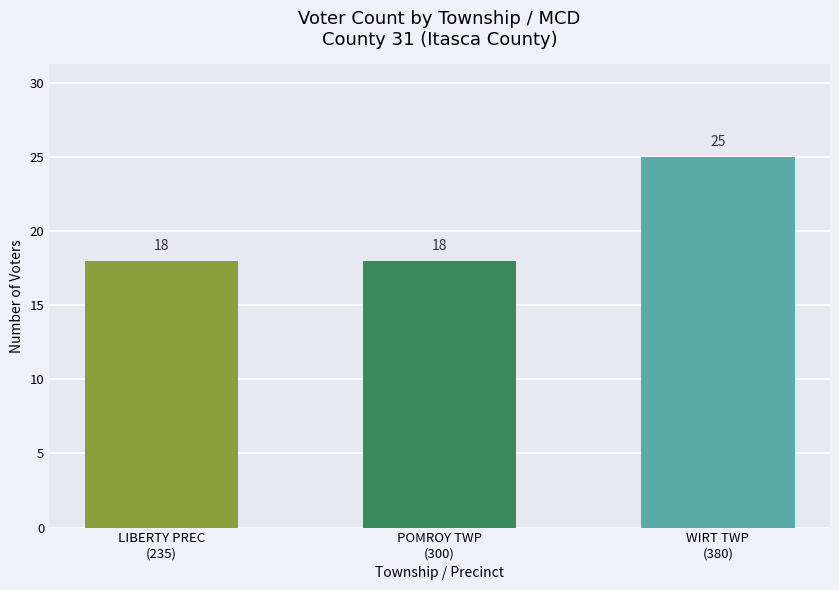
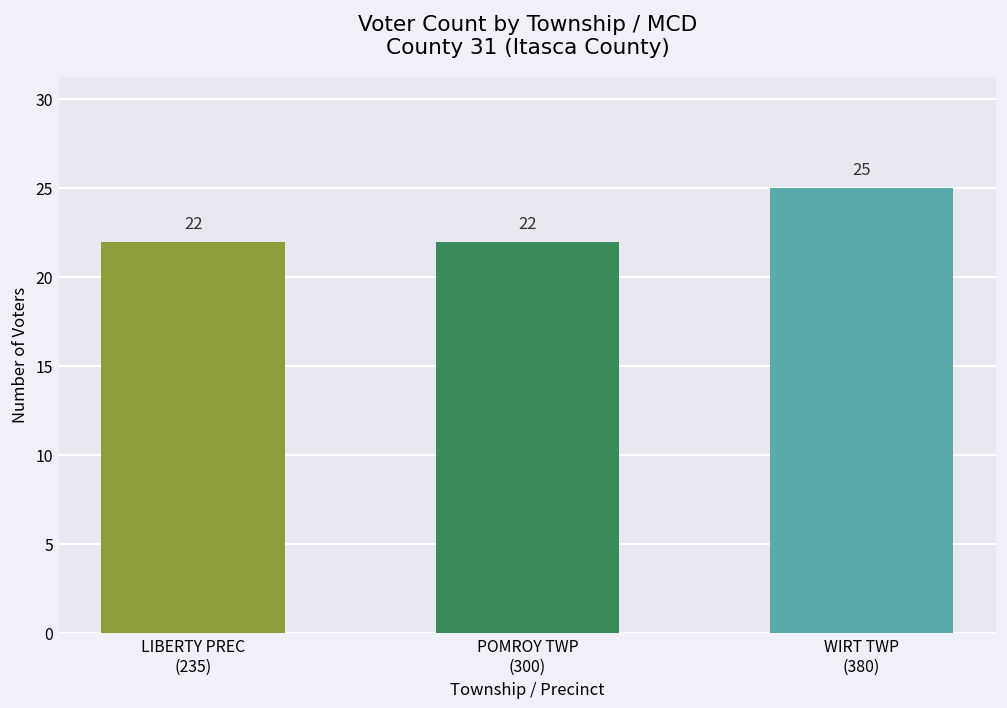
LIBERTY PREC (235): 18 -> 22
POMROY TWP (300): 18 -> 22
